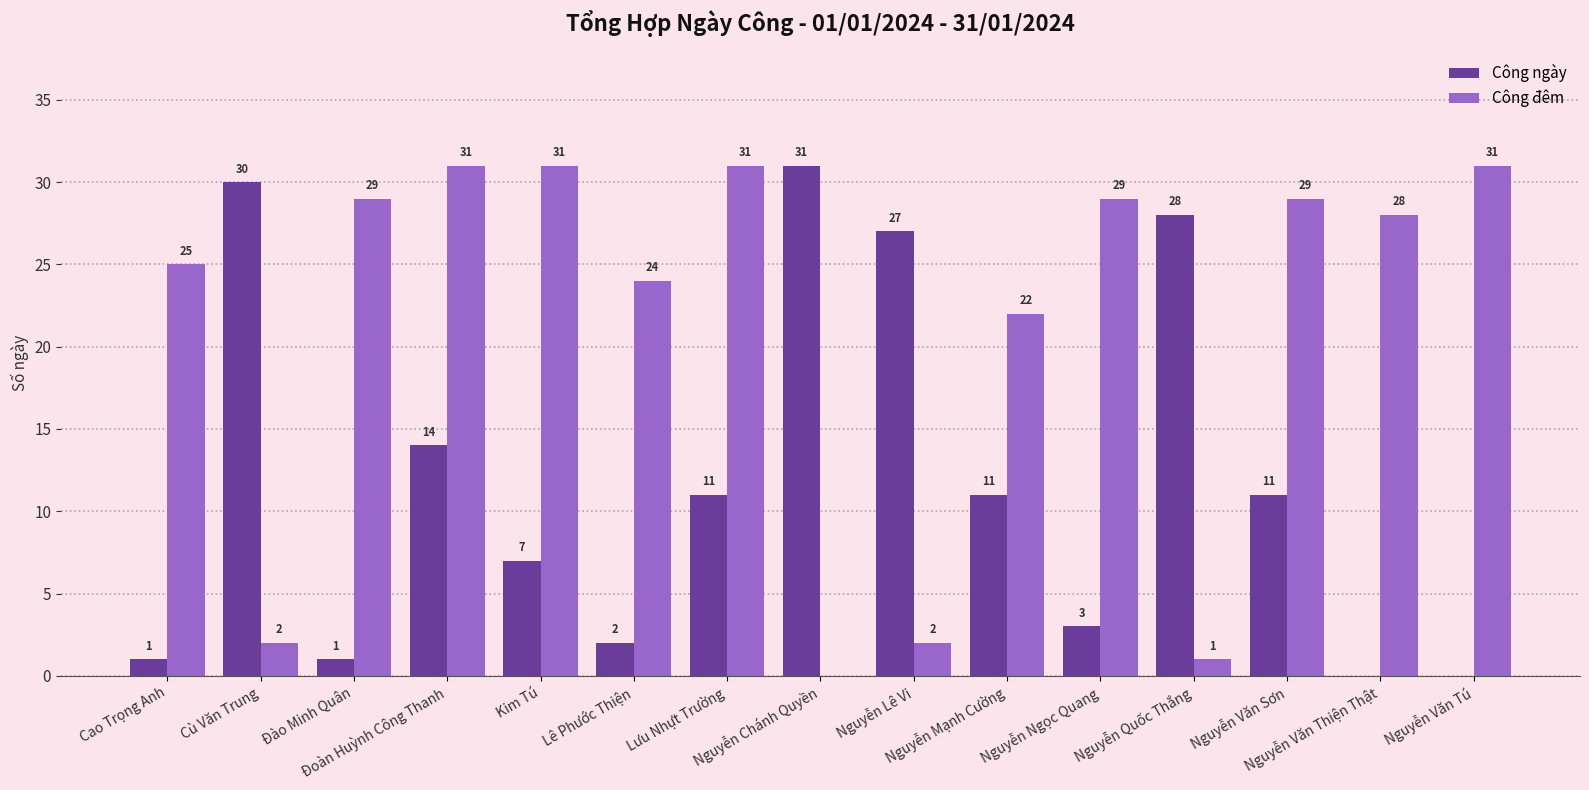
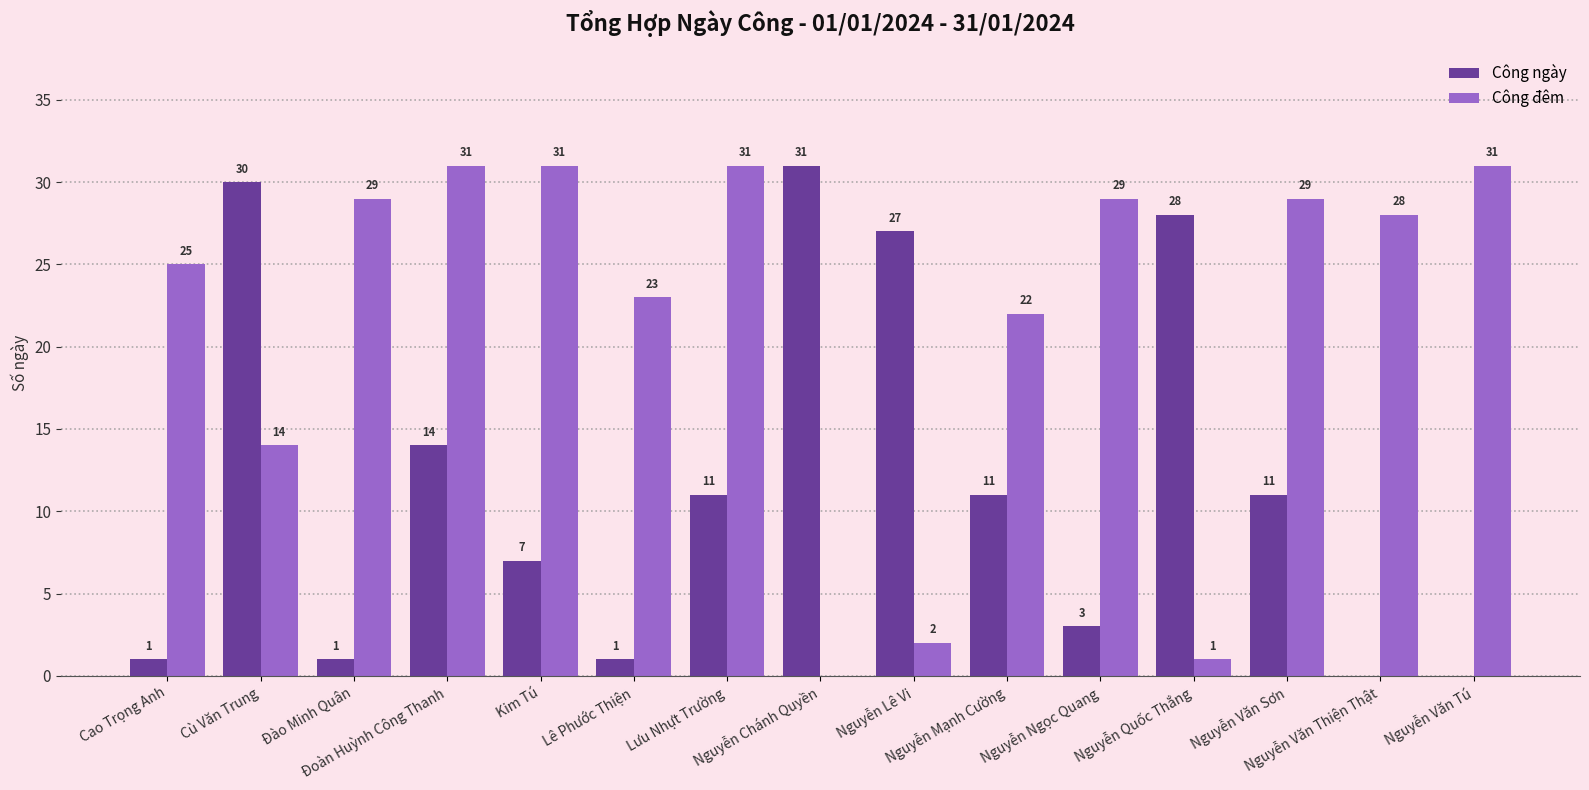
Công đêm, Cù Văn Trung: 2 -> 14
Công ngày, Lê Phước Thiện: 2 -> 1
Công đêm, Lê Phước Thiện: 24 -> 23
